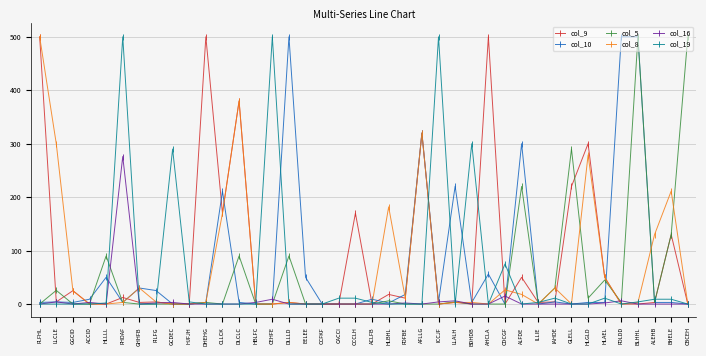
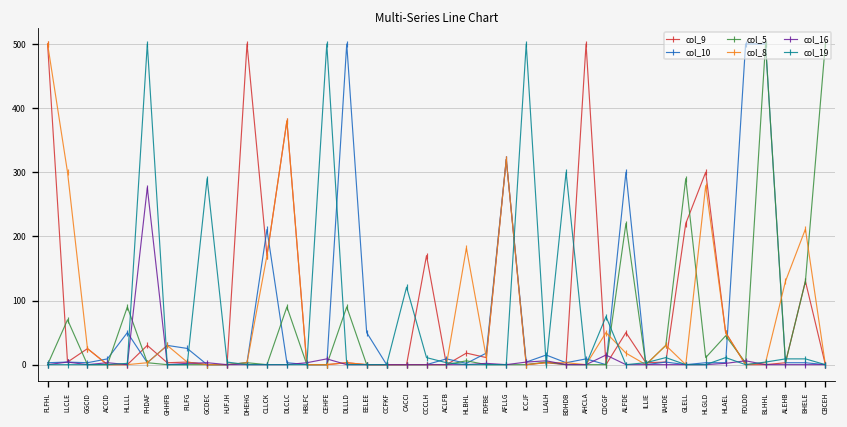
col_5, LLCLE: 30 -> 70
col_9, FHDAF: 10 -> 30
col_19, CACCI: 10 -> 120
col_10, LLALH: 220 -> 20
col_10, AHCLA: 60 -> 10
col_8, CDCGF: 30 -> 50
